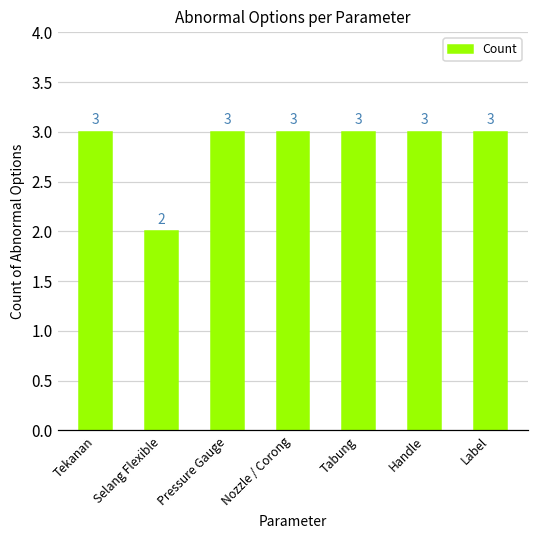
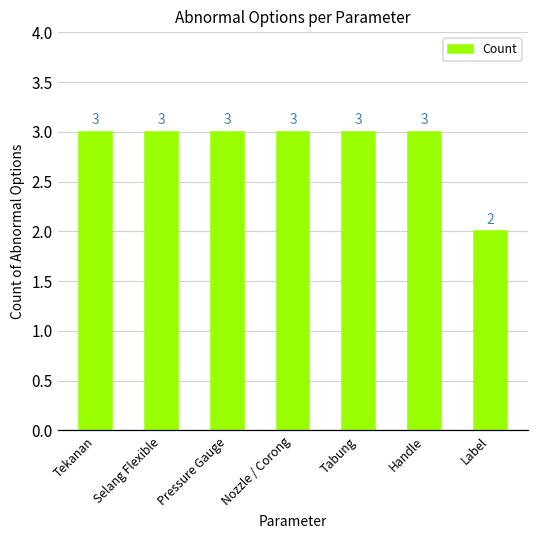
Selang Flexible: 2 -> 3
Label: 3 -> 2
